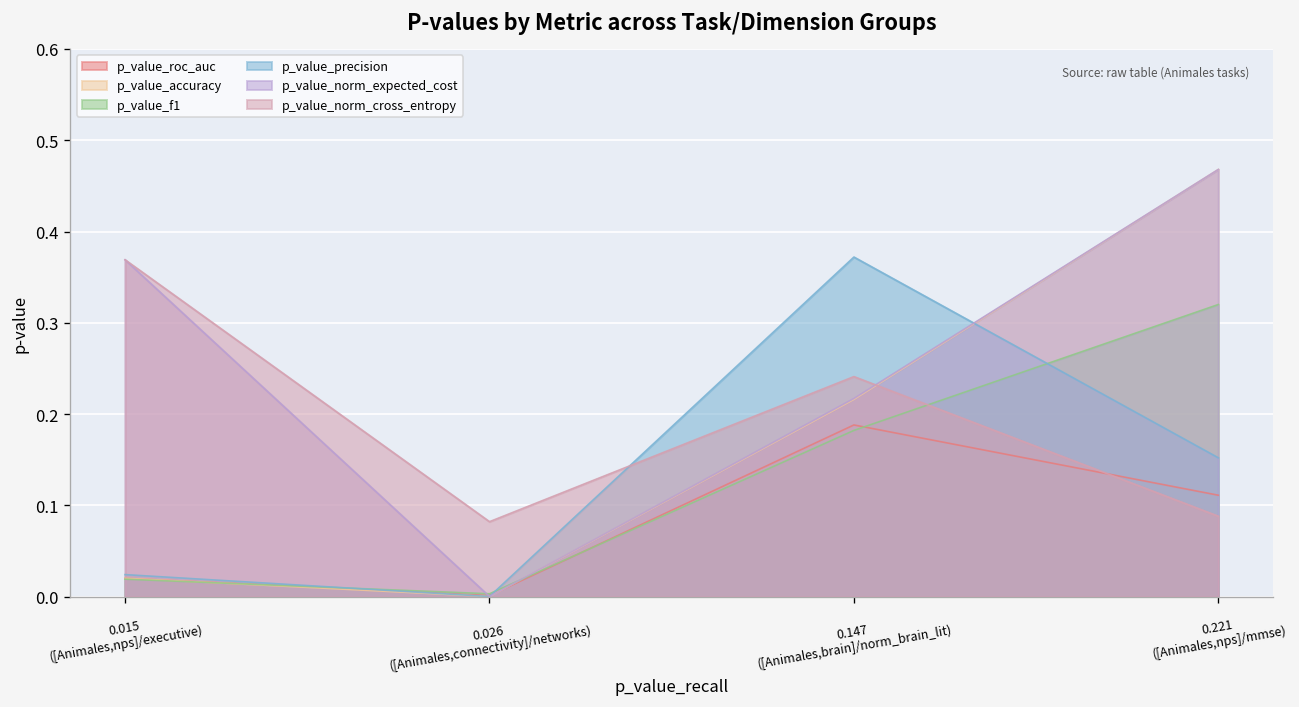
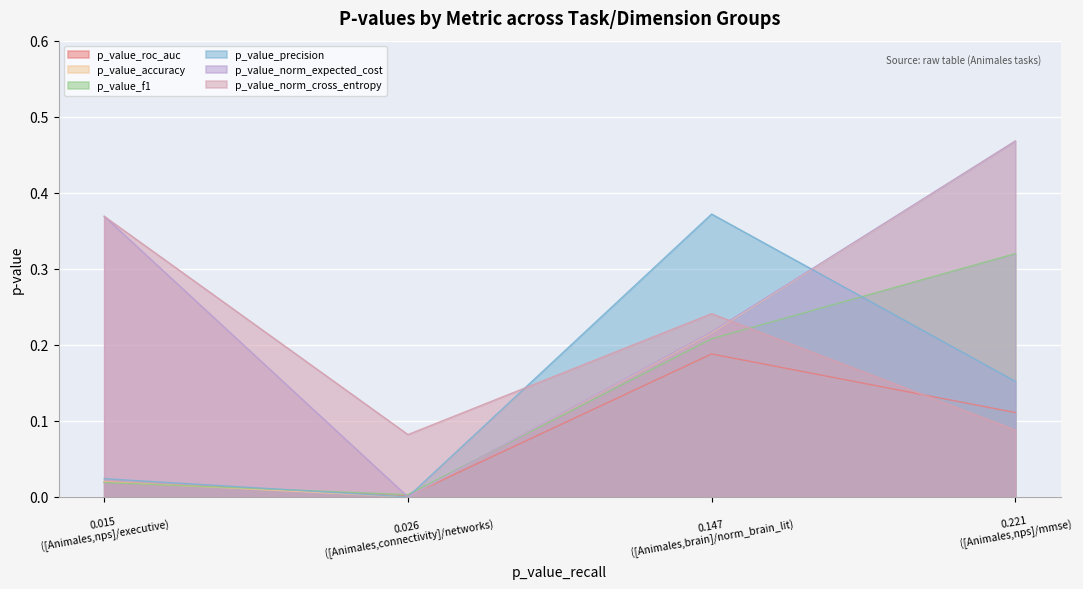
p_value_f1, 0.147 ([Animales,brain]/norm_brain_lit): 0.18 -> 0.21
